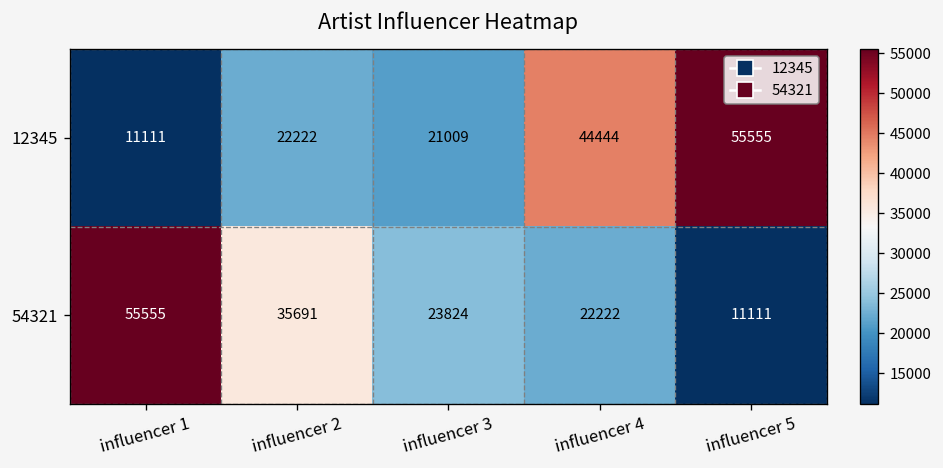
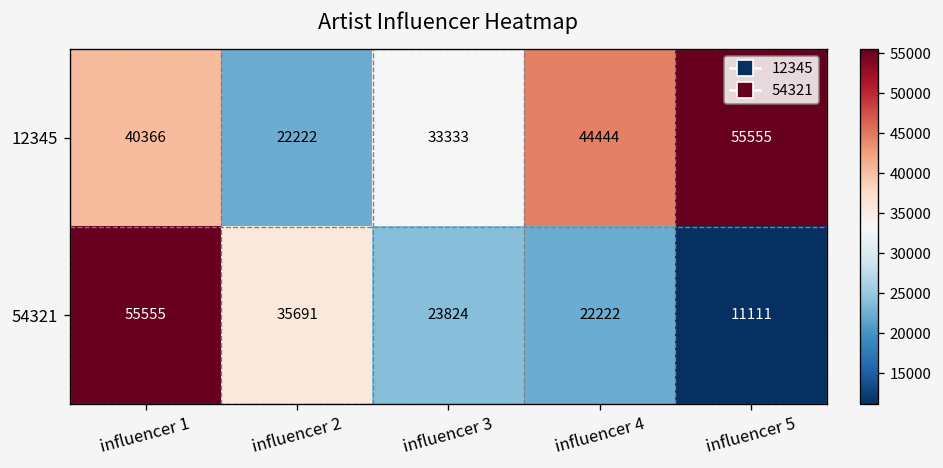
12345, influencer 1: 11111 -> 40366
12345, influencer 3: 21009 -> 33333
